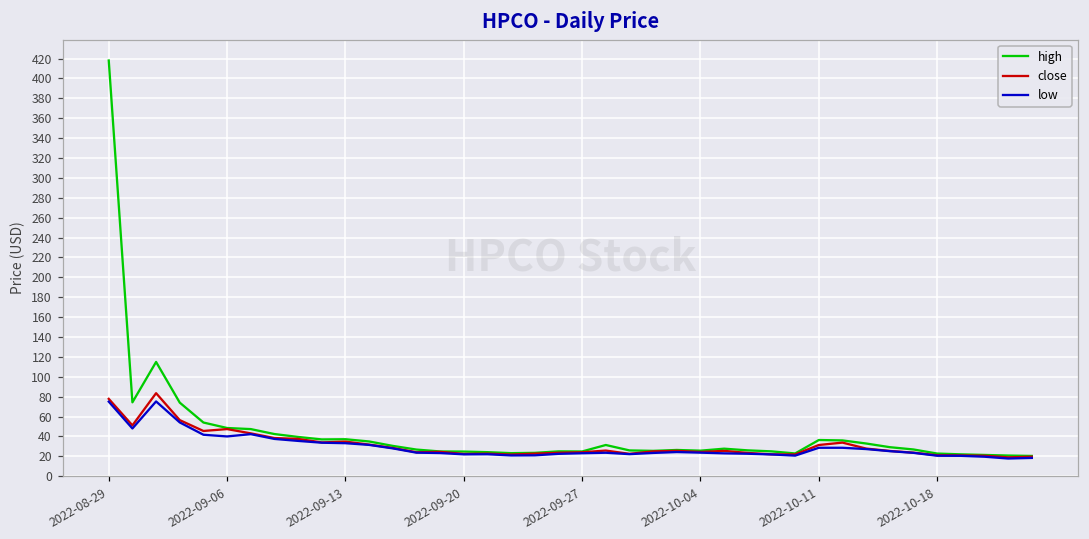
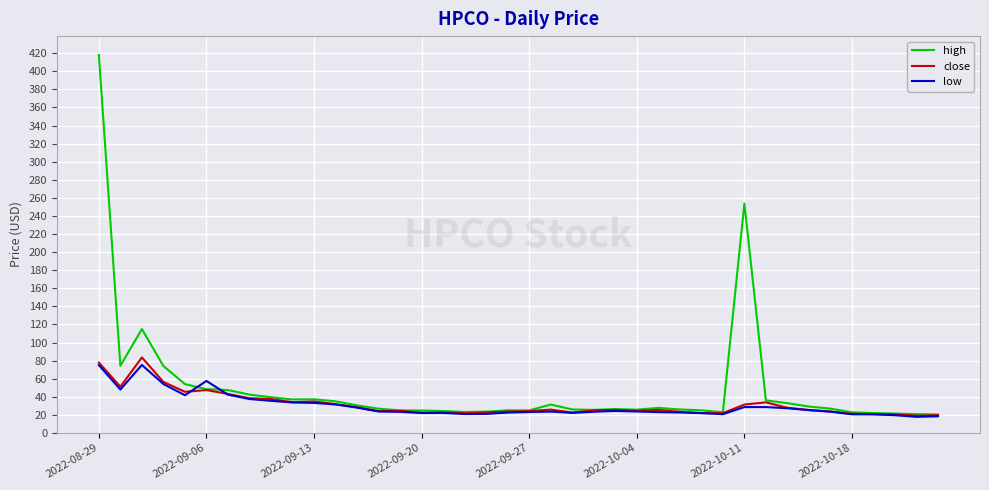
low, 2022-09-06: 40 -> 60
high, 2022-10-11: 40 -> 250
